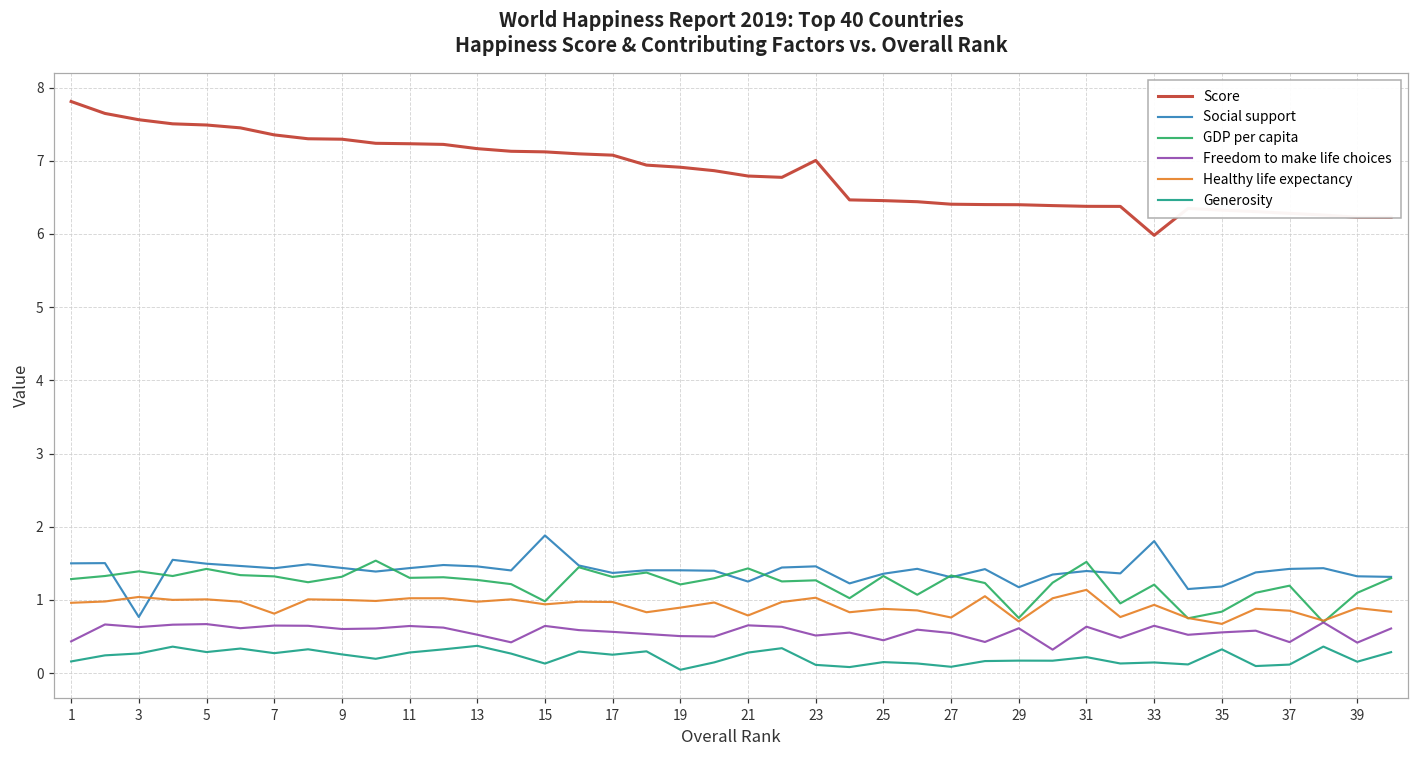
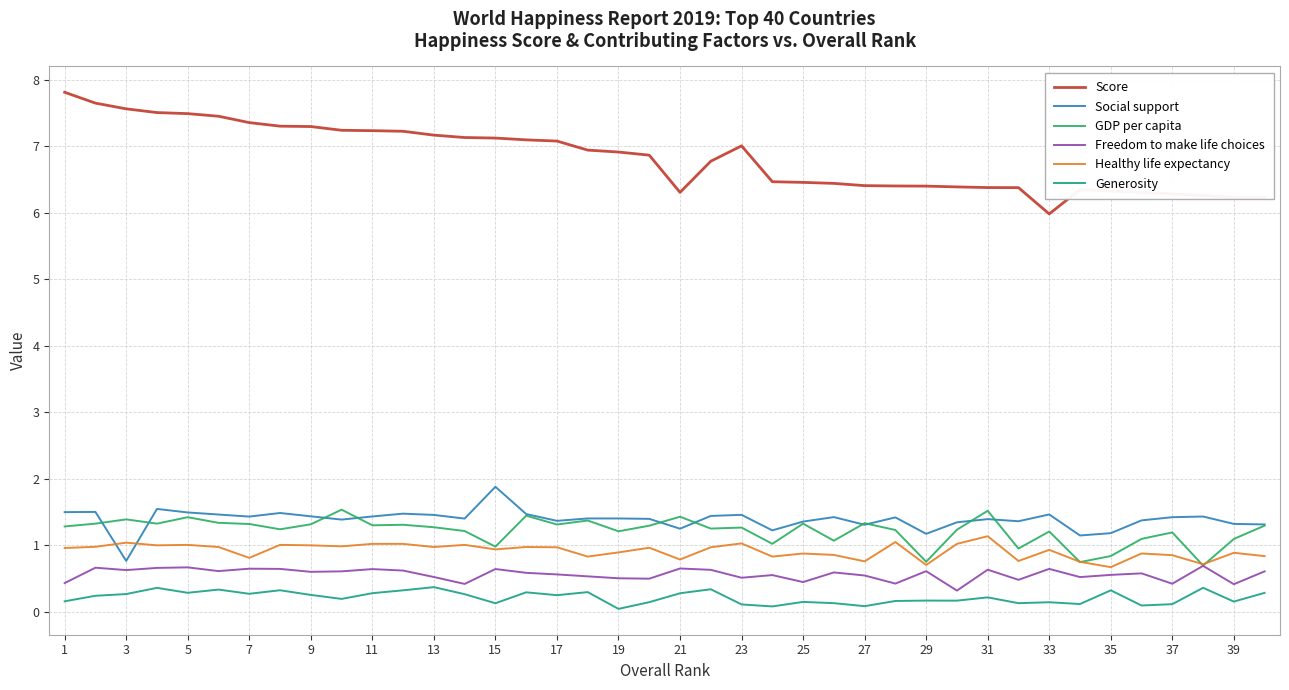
Score, 21: 6.8 -> 6.3
Social support, 33: 1.8 -> 1.5
